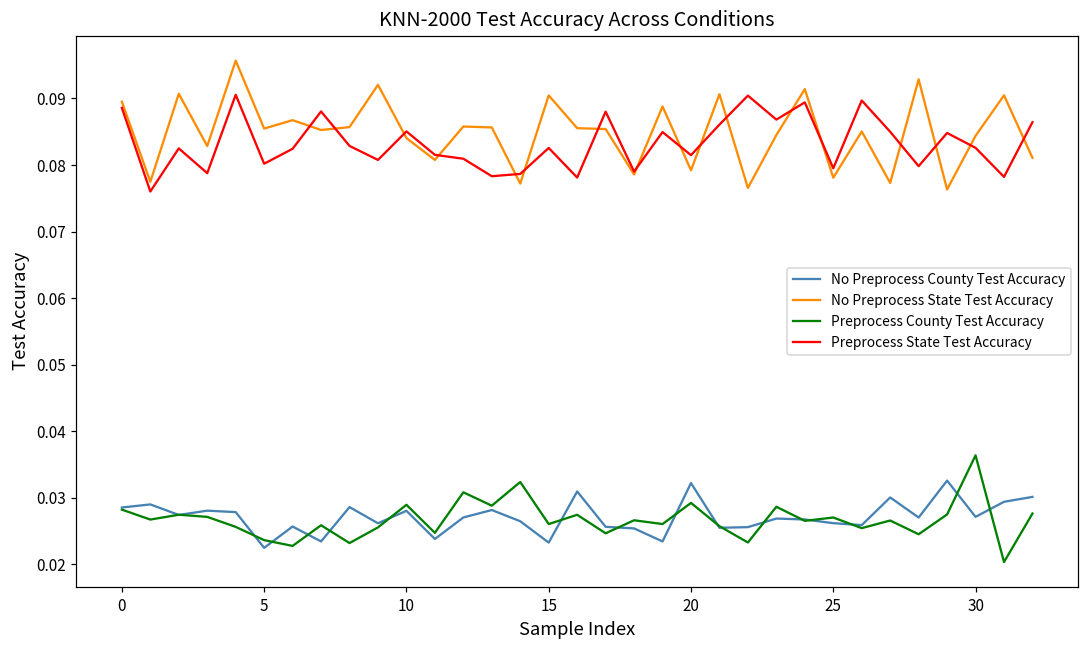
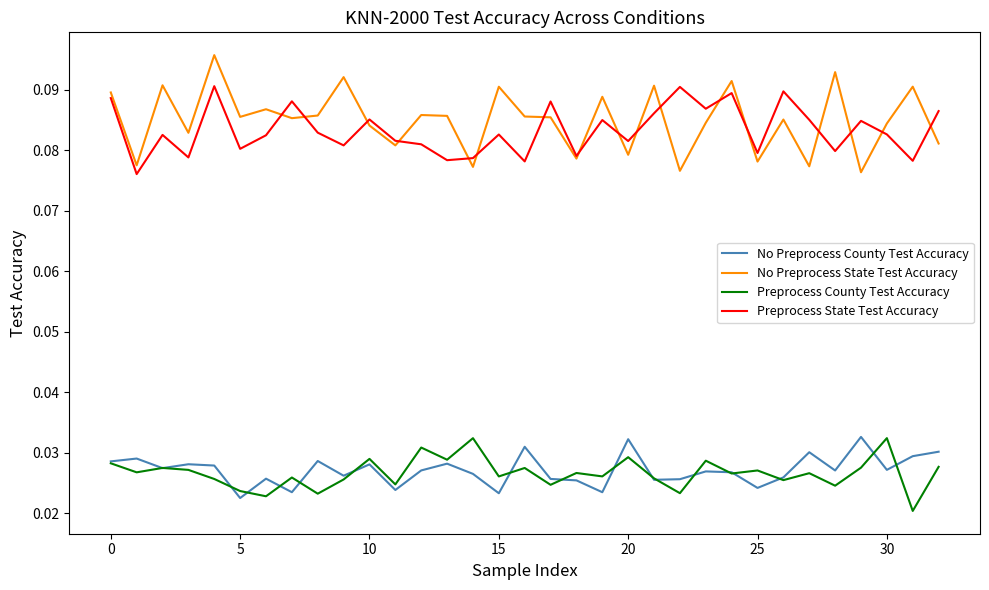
No Preprocess County Test Accuracy, 25: 0.026 -> 0.024
Preprocess County Test Accuracy, 30: 0.036 -> 0.032
